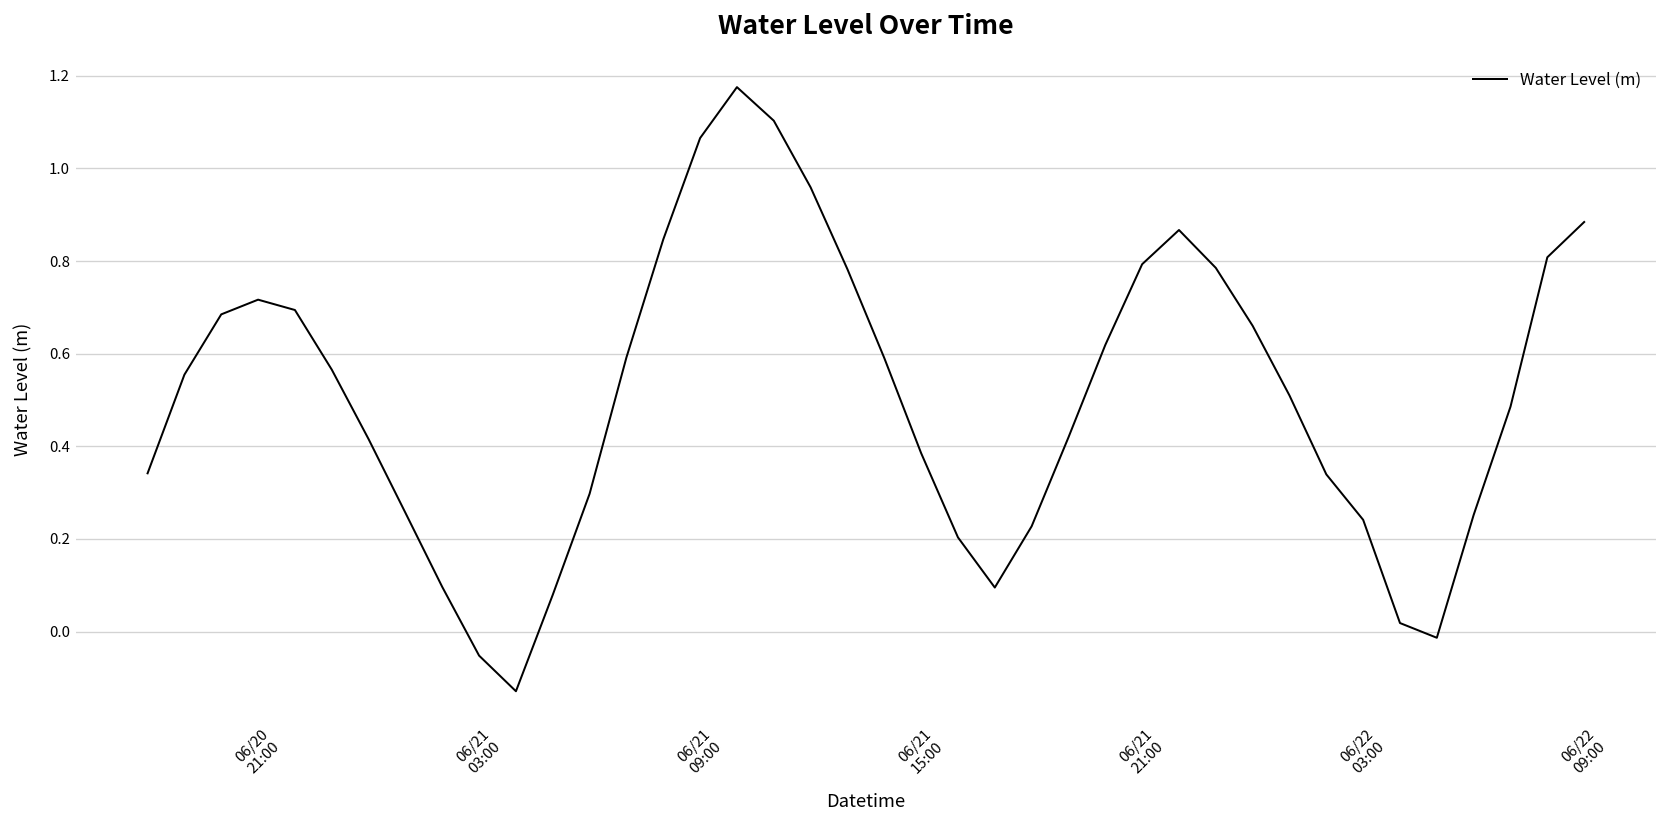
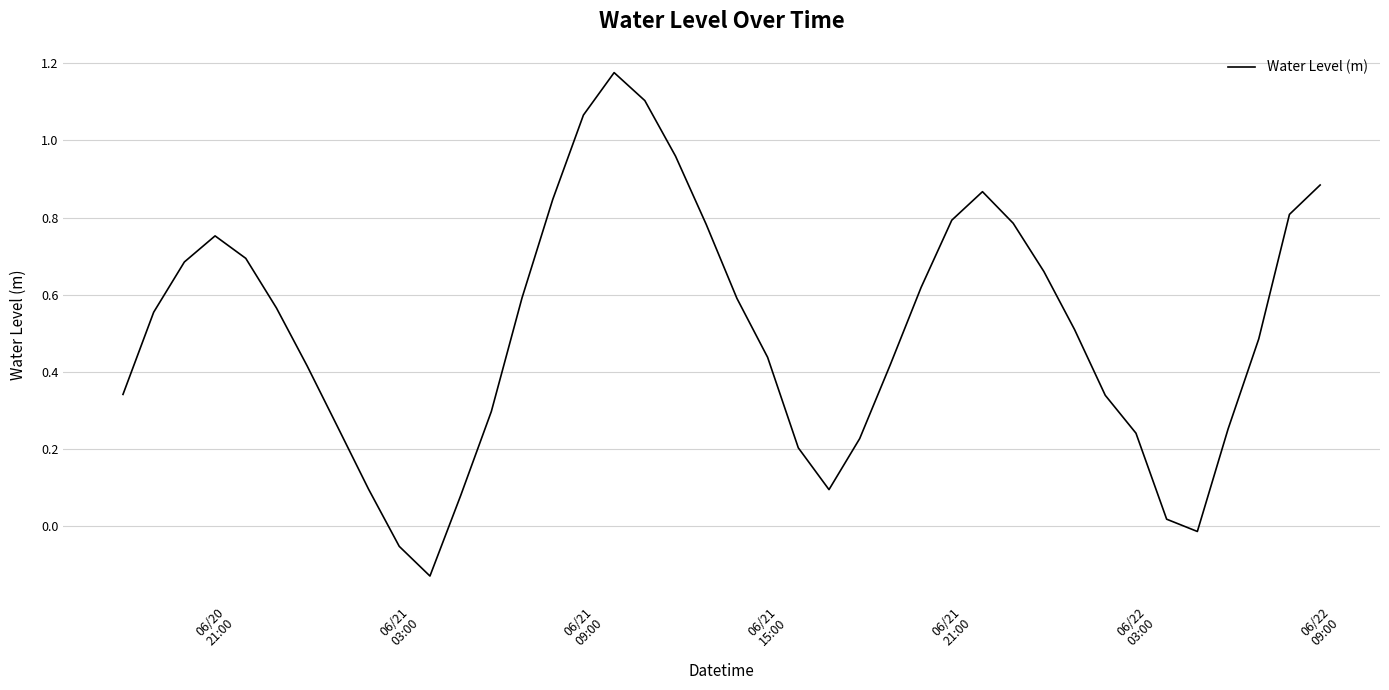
06/20 21:00: 0.72 -> 0.75
06/21 15:00: 0.39 -> 0.44
